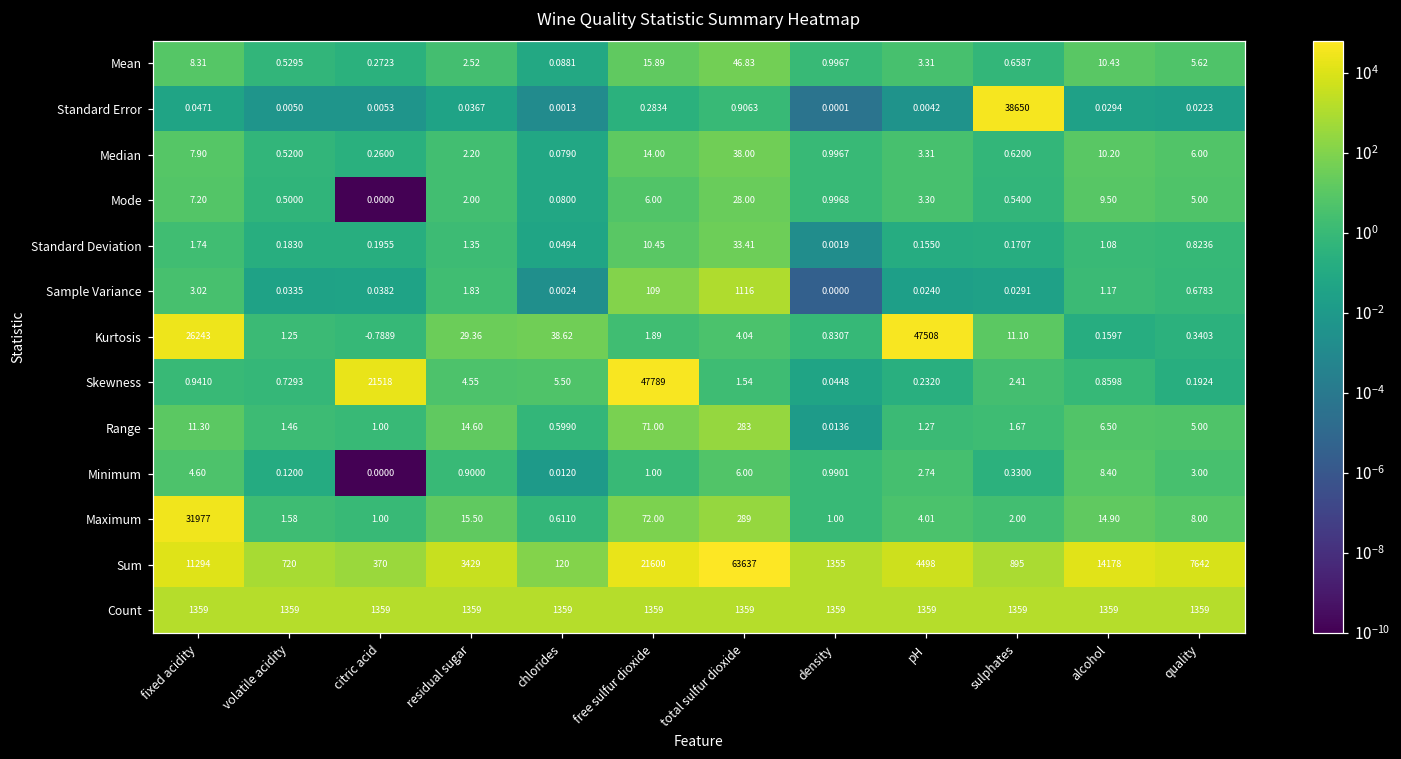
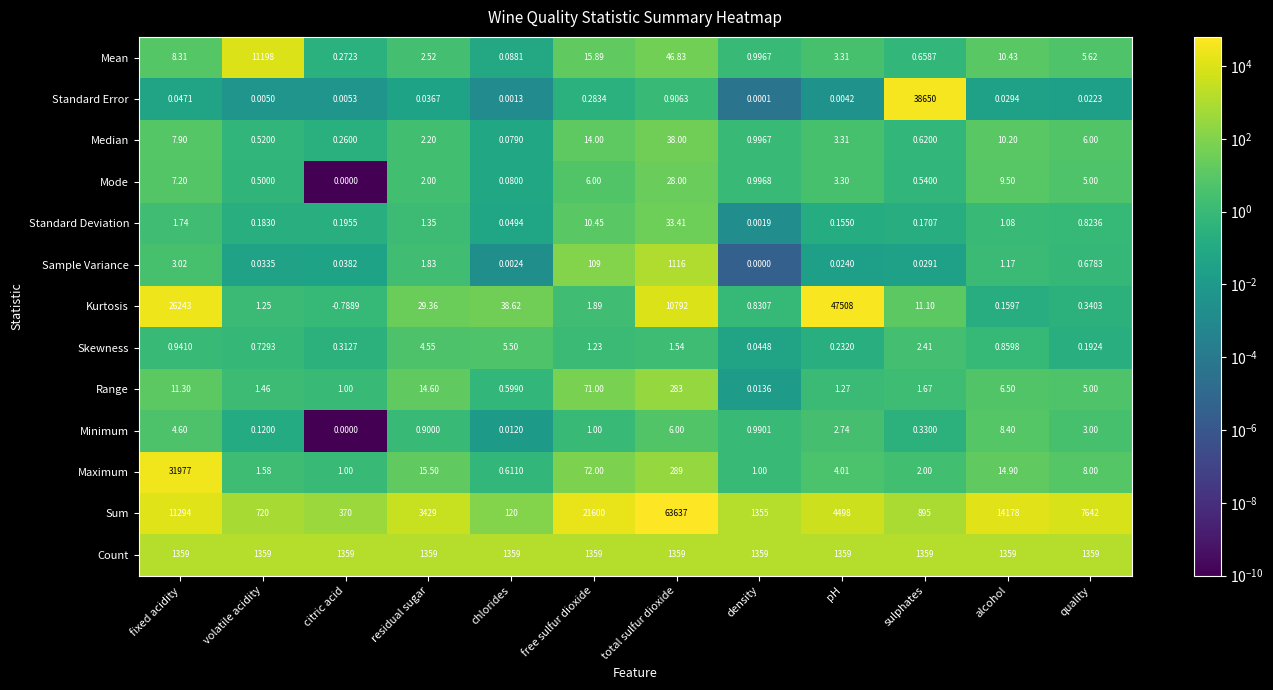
Mean, volatile acidity: 0.5295 -> 11198
Kurtosis, total sulfur dioxide: 4.04 -> 10792
Skewness, citric acid: 21518 -> 0.3127
Skewness, free sulfur dioxide: 47789 -> 1.23
